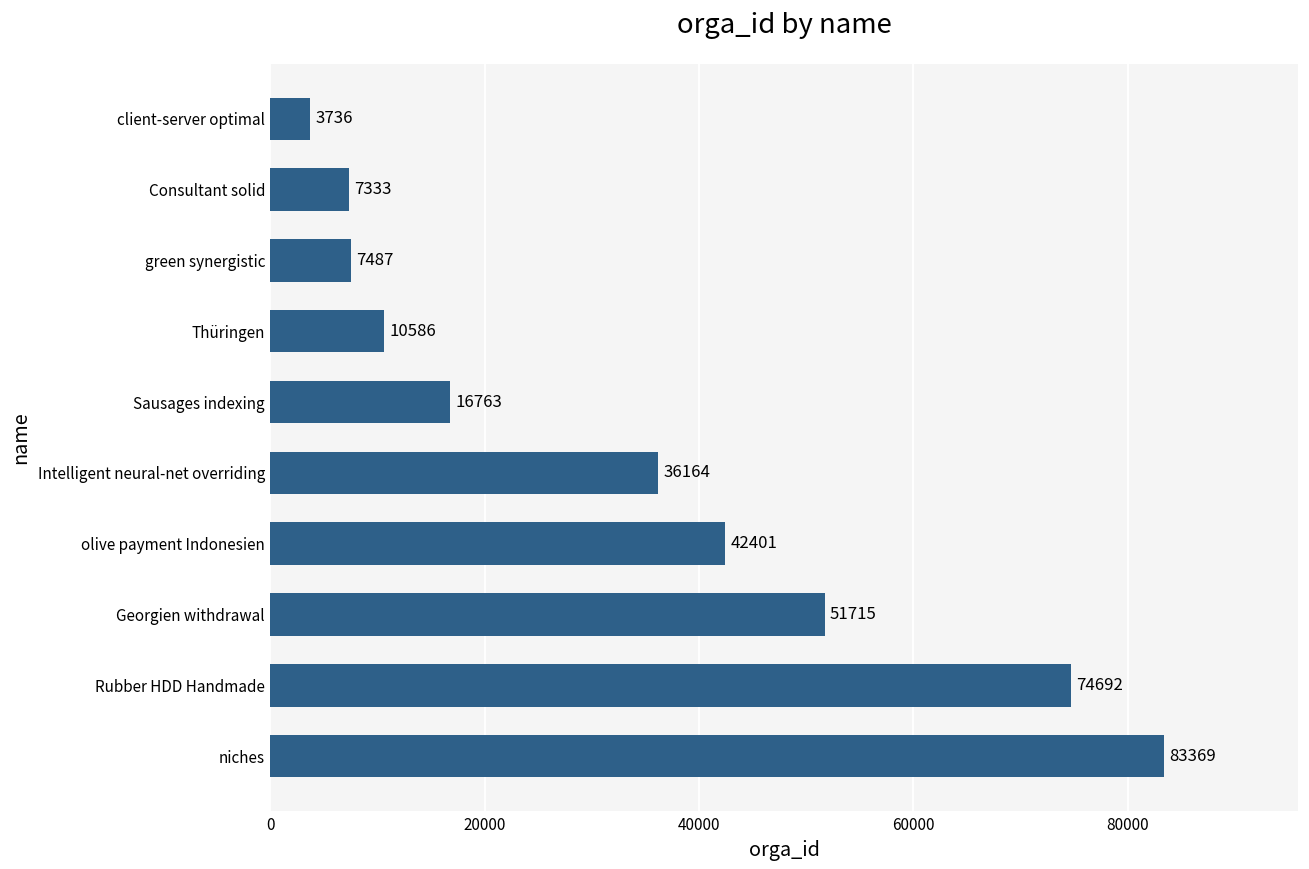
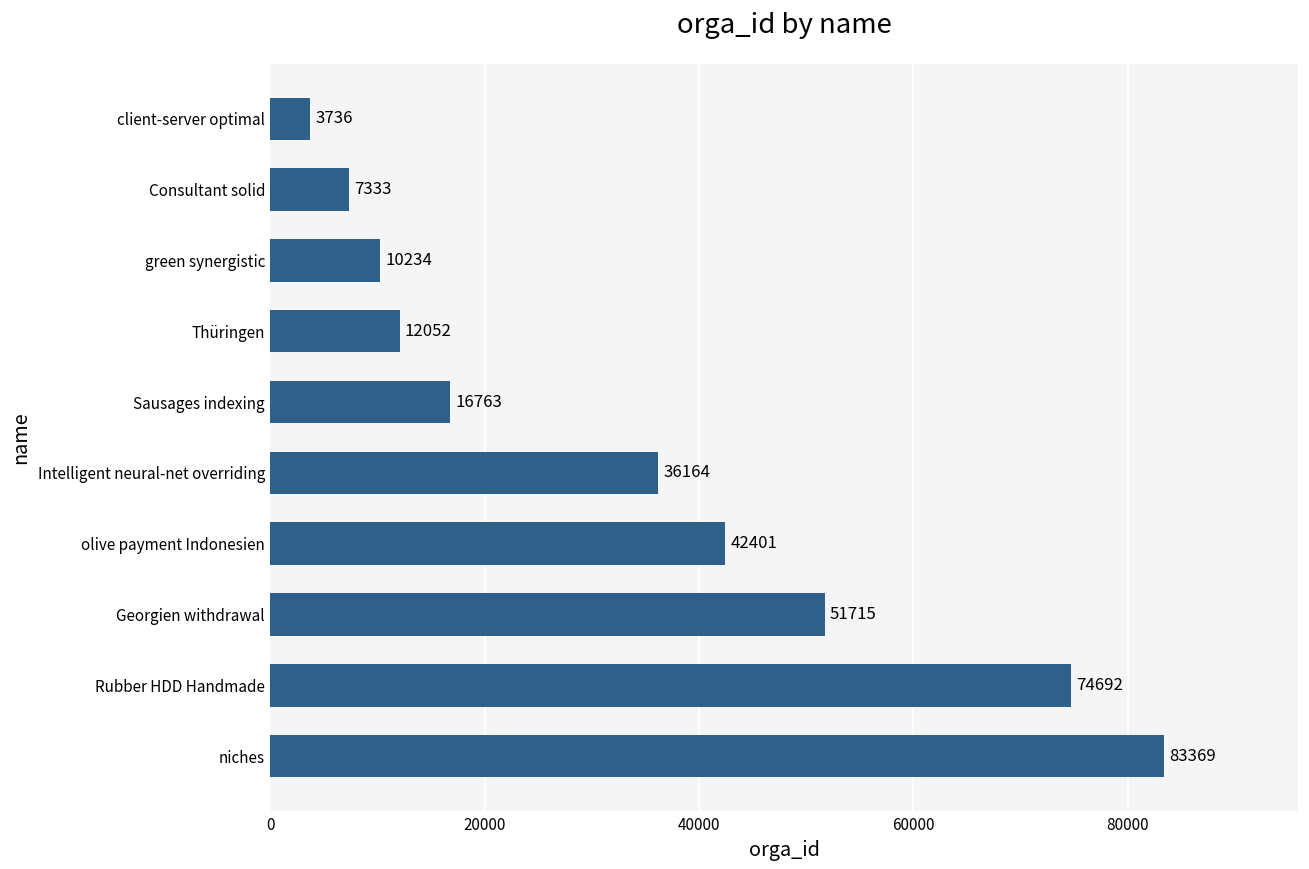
green synergistic: 7487 -> 10234
Thüringen: 10586 -> 12052
